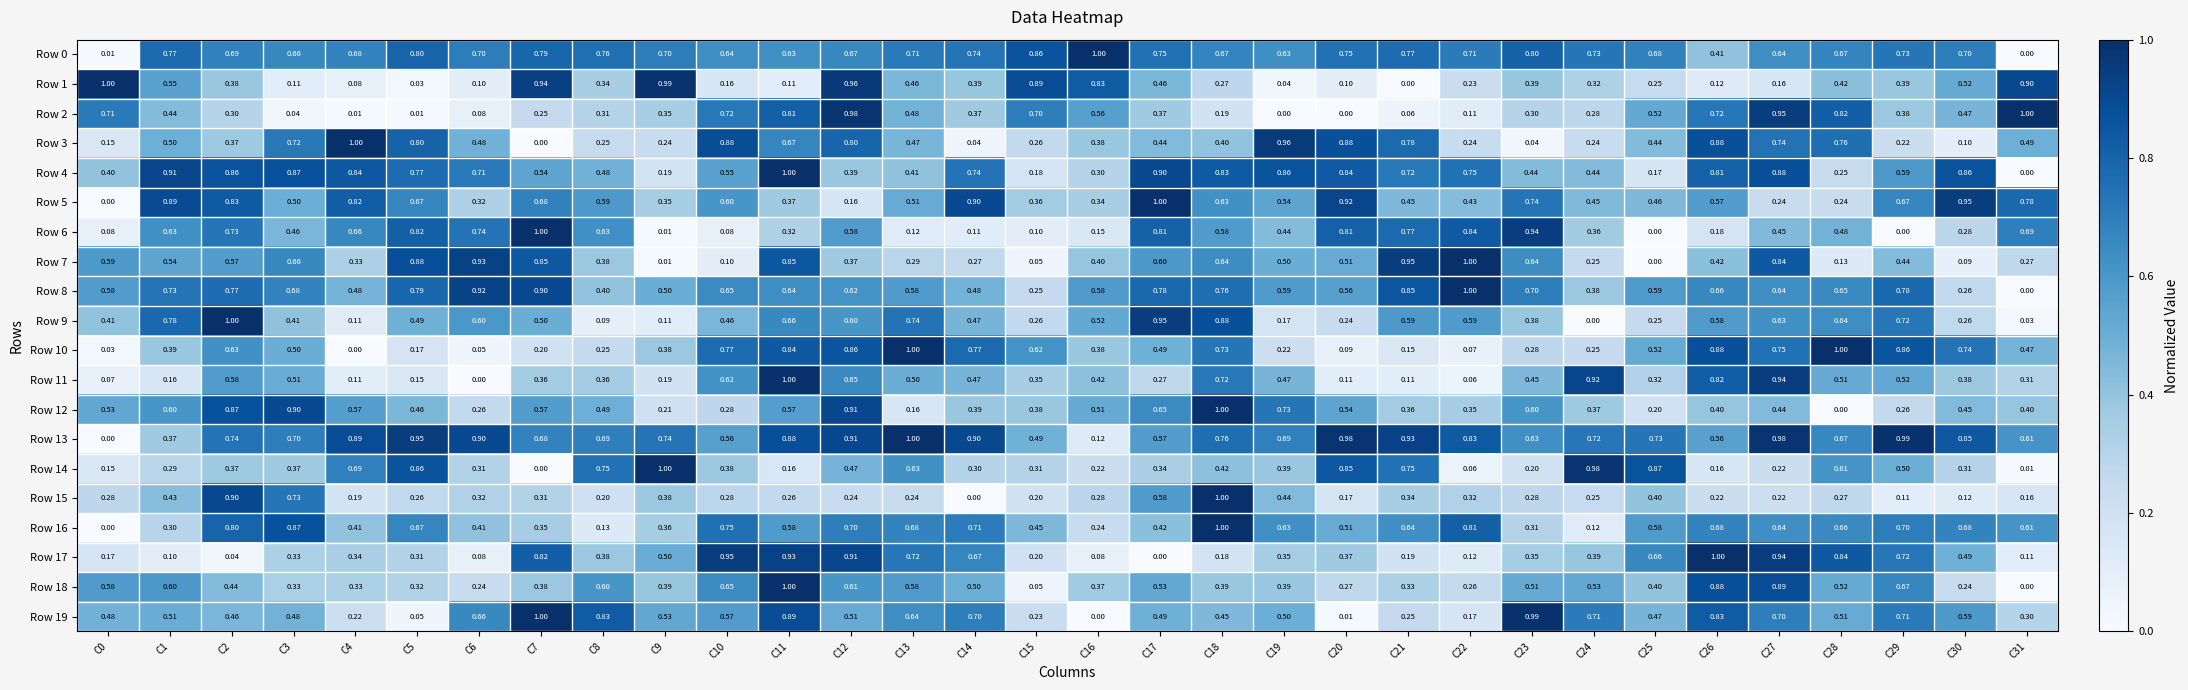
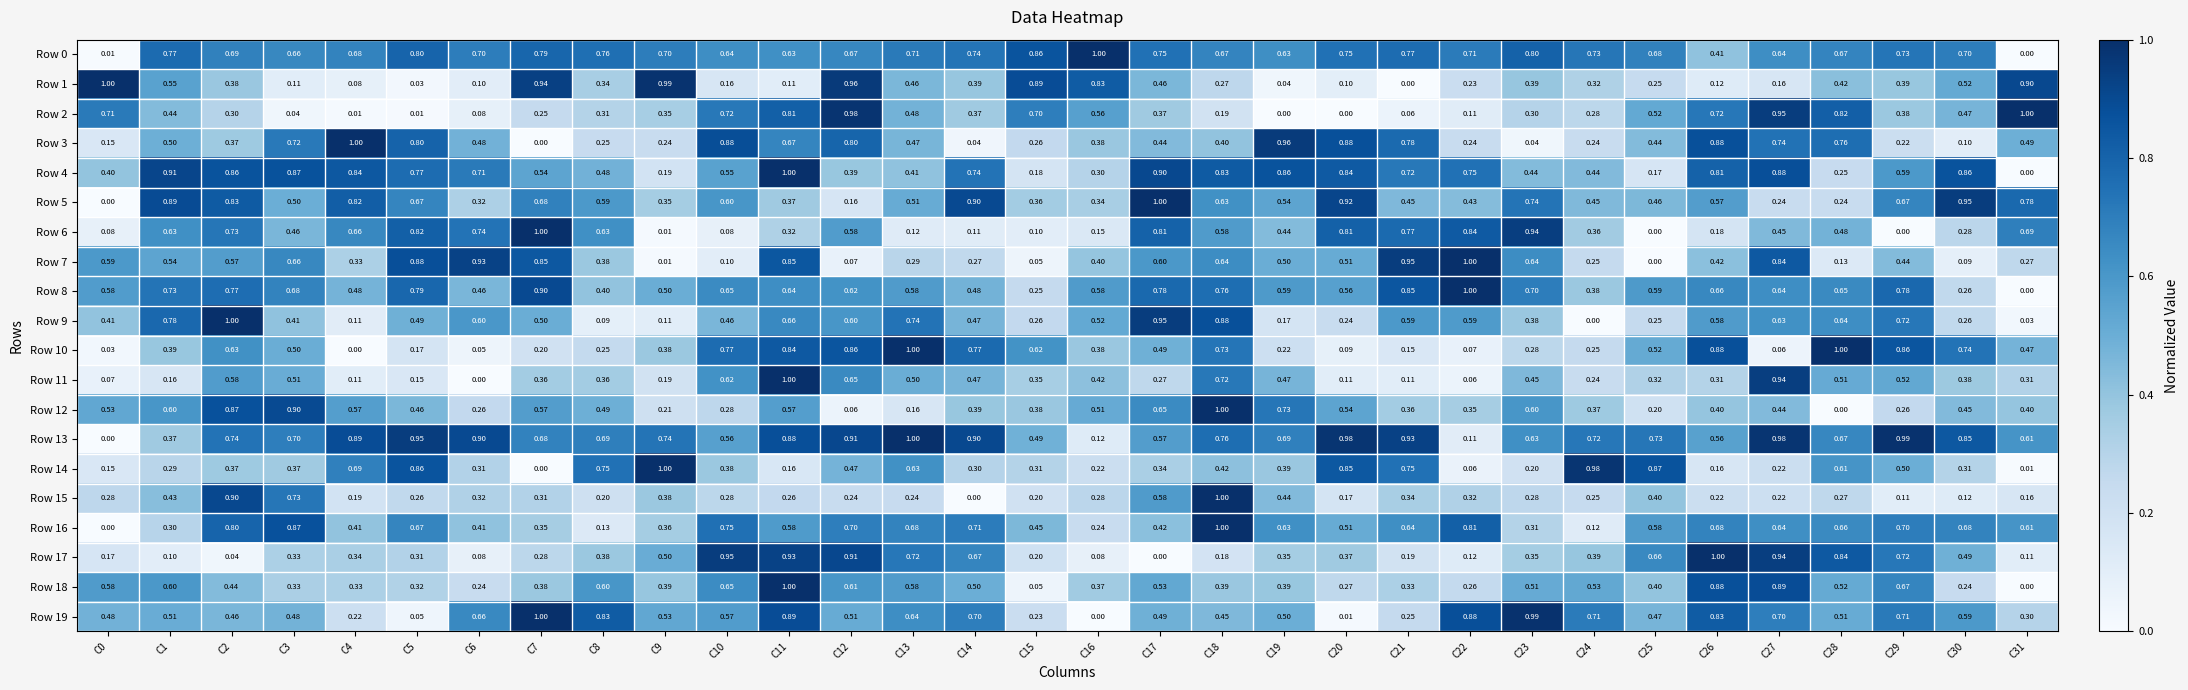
Row 7, C12: 0.37 -> 0.07
Row 8, C6: 0.92 -> 0.46
Row 10, C27: 0.75 -> 0.06
Row 11, C24: 0.92 -> 0.24
Row 11, C26: 0.82 -> 0.31
Row 12, C12: 0.91 -> 0.06
Row 13, C22: 0.83 -> 0.11
Row 17, C7: 0.82 -> 0.28
Row 19, C22: 0.17 -> 0.88
